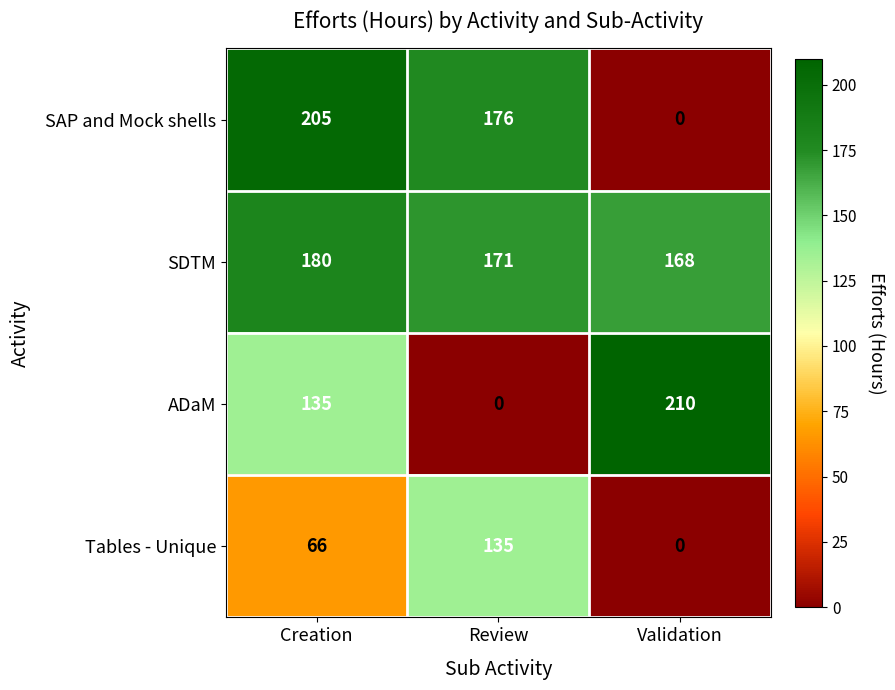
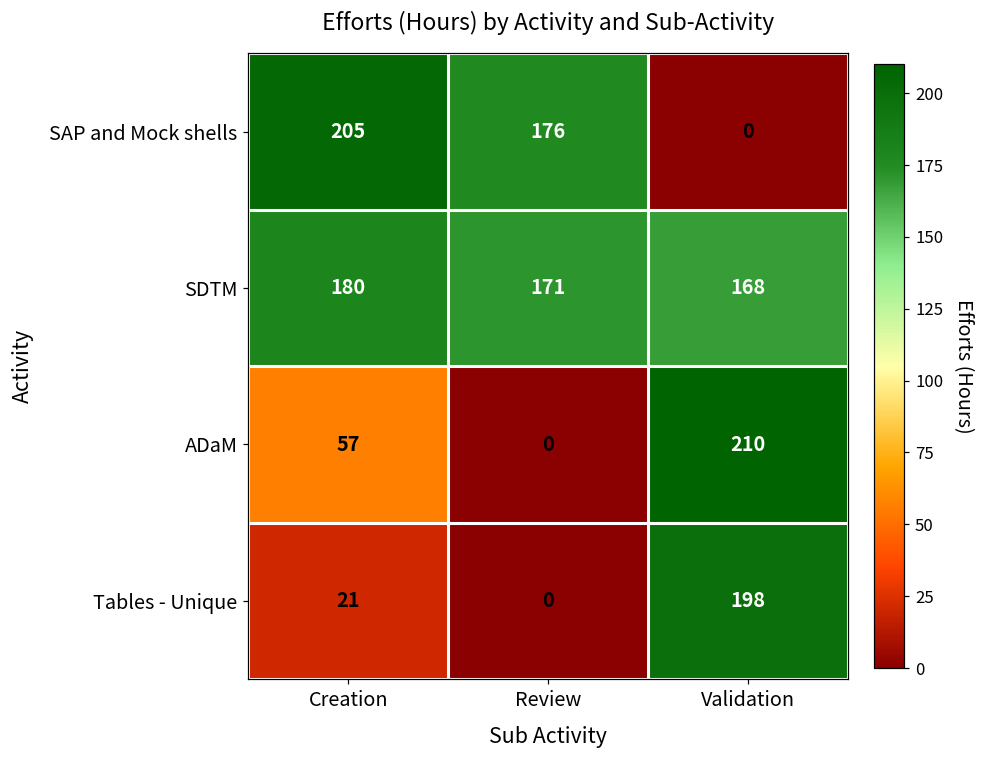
ADaM, Creation: 135 -> 57
Tables - Unique, Creation: 66 -> 21
Tables - Unique, Review: 135 -> 0
Tables - Unique, Validation: 0 -> 198
